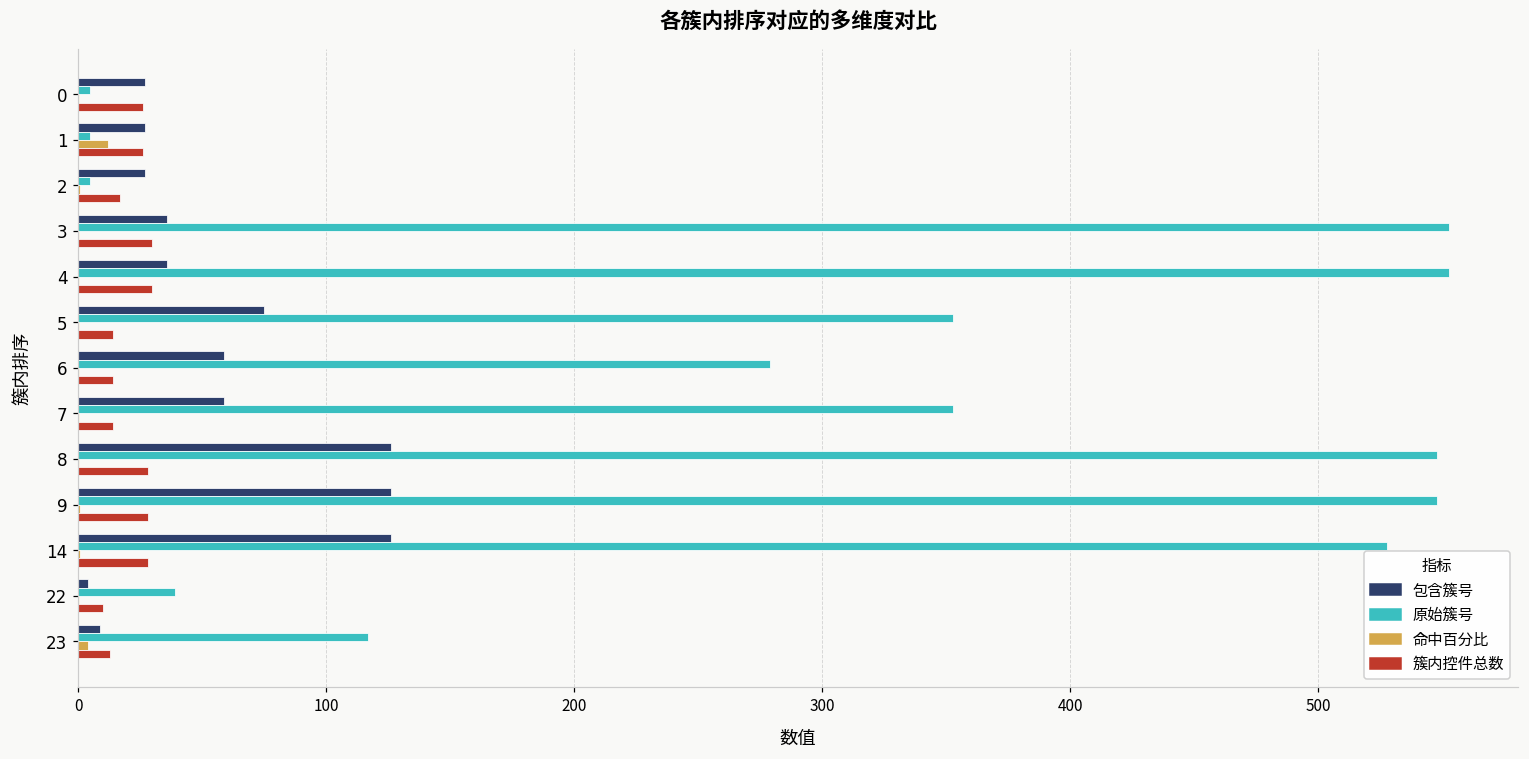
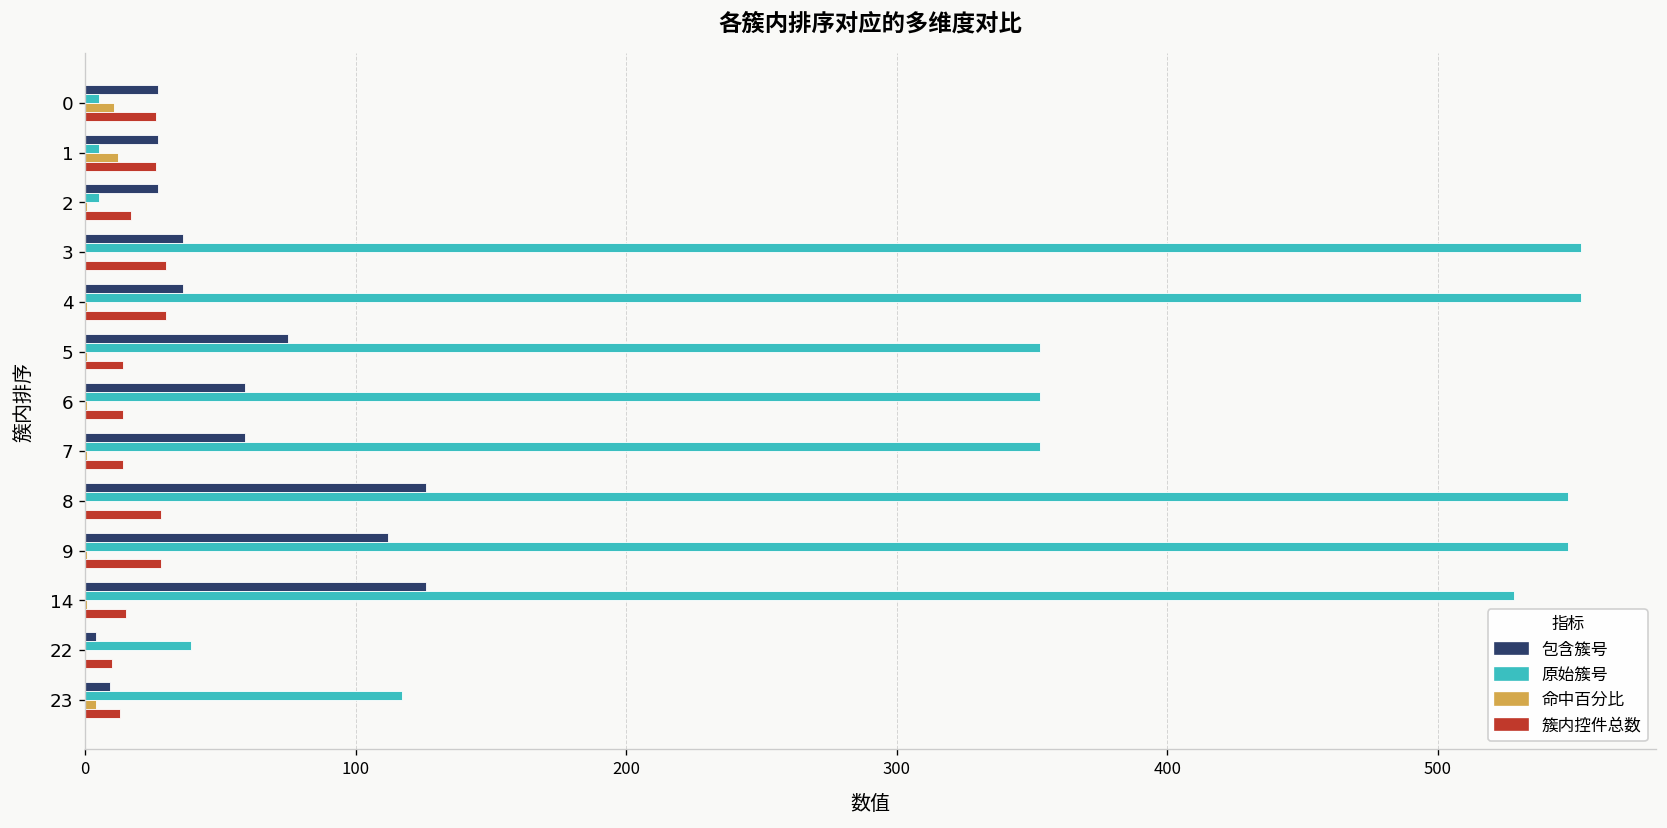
命中百分比, 0: 0 -> 11
原始簇号, 6: 279 -> 353
包含簇号, 9: 126 -> 112
簇内控件总数, 14: 28 -> 15
